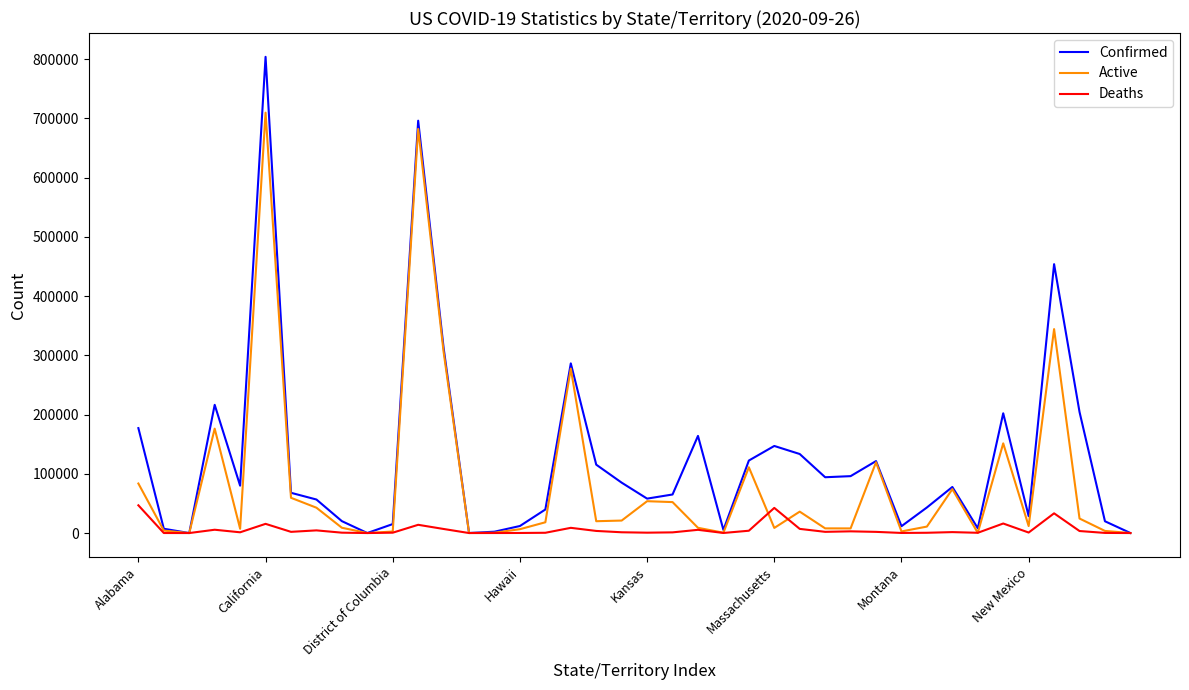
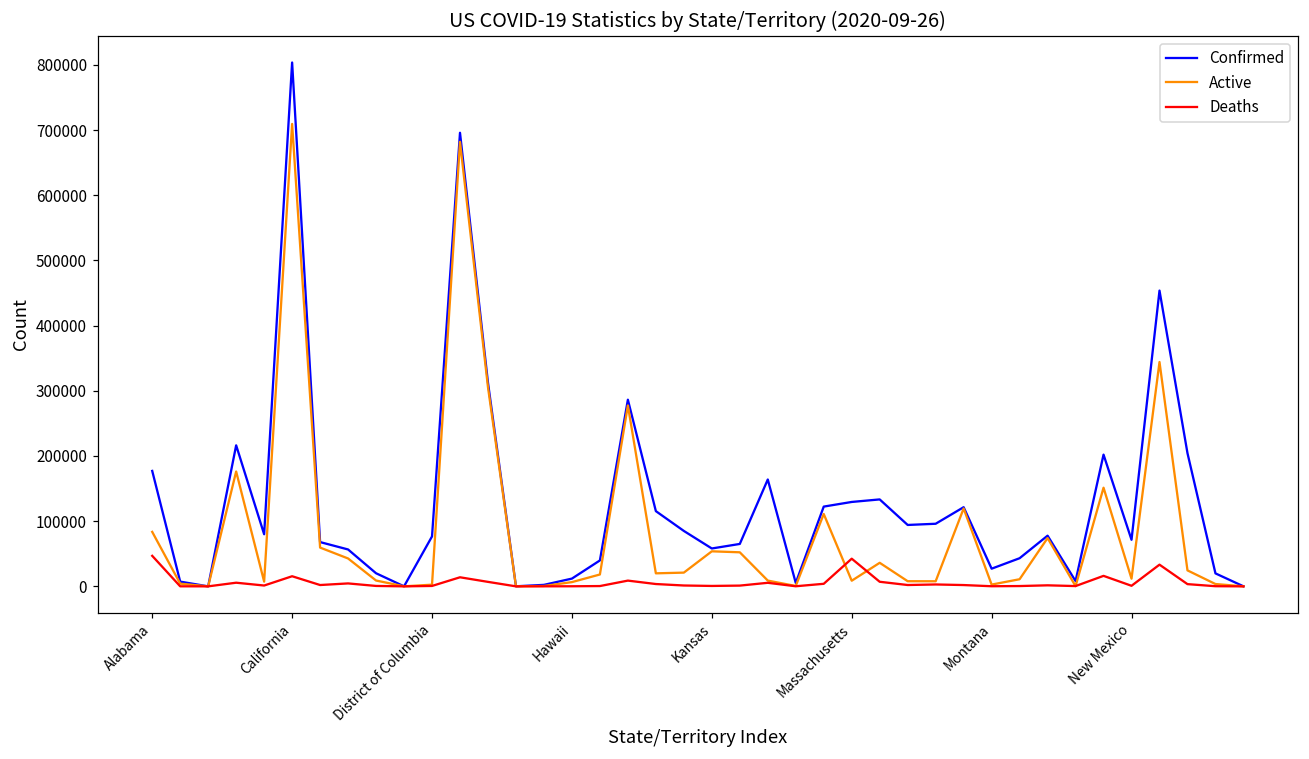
Confirmed, District of Columbia: 20000 -> 80000
Confirmed, Massachusetts: 150000 -> 130000
Confirmed, Montana: 10000 -> 30000
Confirmed, New Mexico: 30000 -> 70000
